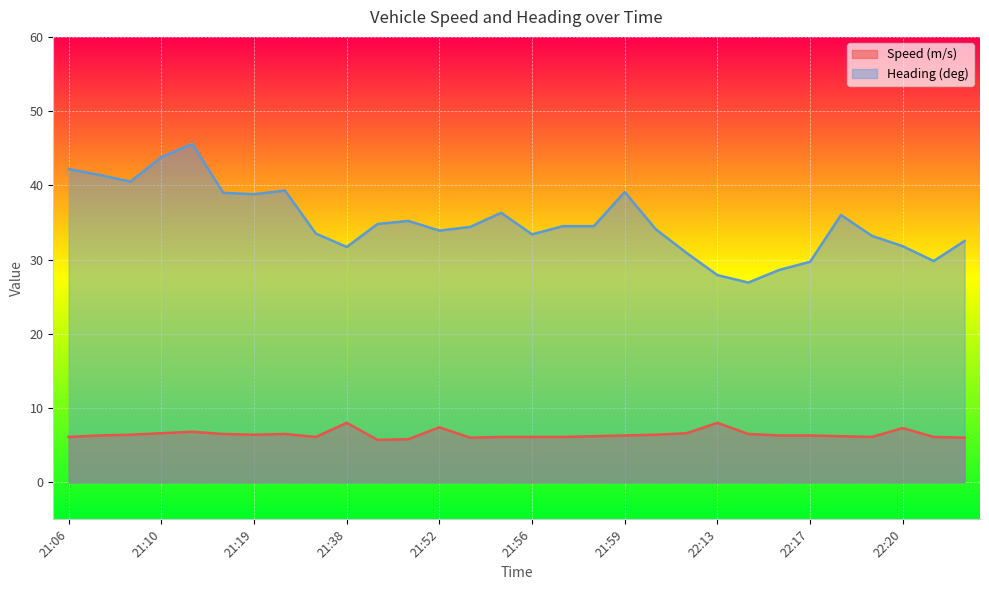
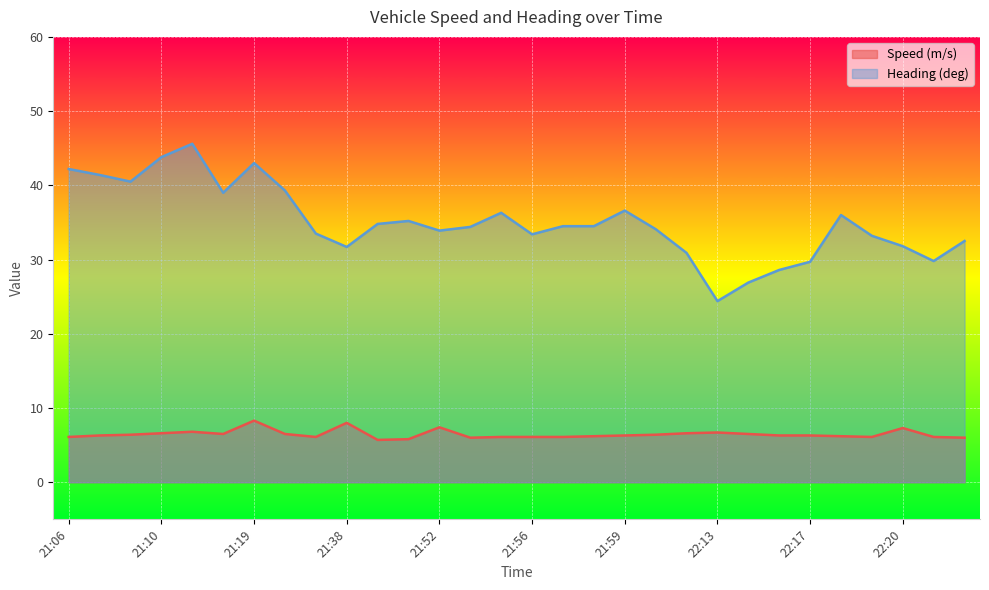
Speed (m/s), 21:19: 6 -> 8
Heading (deg), 21:19: 39 -> 43
Heading (deg), 21:59: 39 -> 37
Speed (m/s), 22:13: 8 -> 7
Heading (deg), 22:13: 28 -> 24
